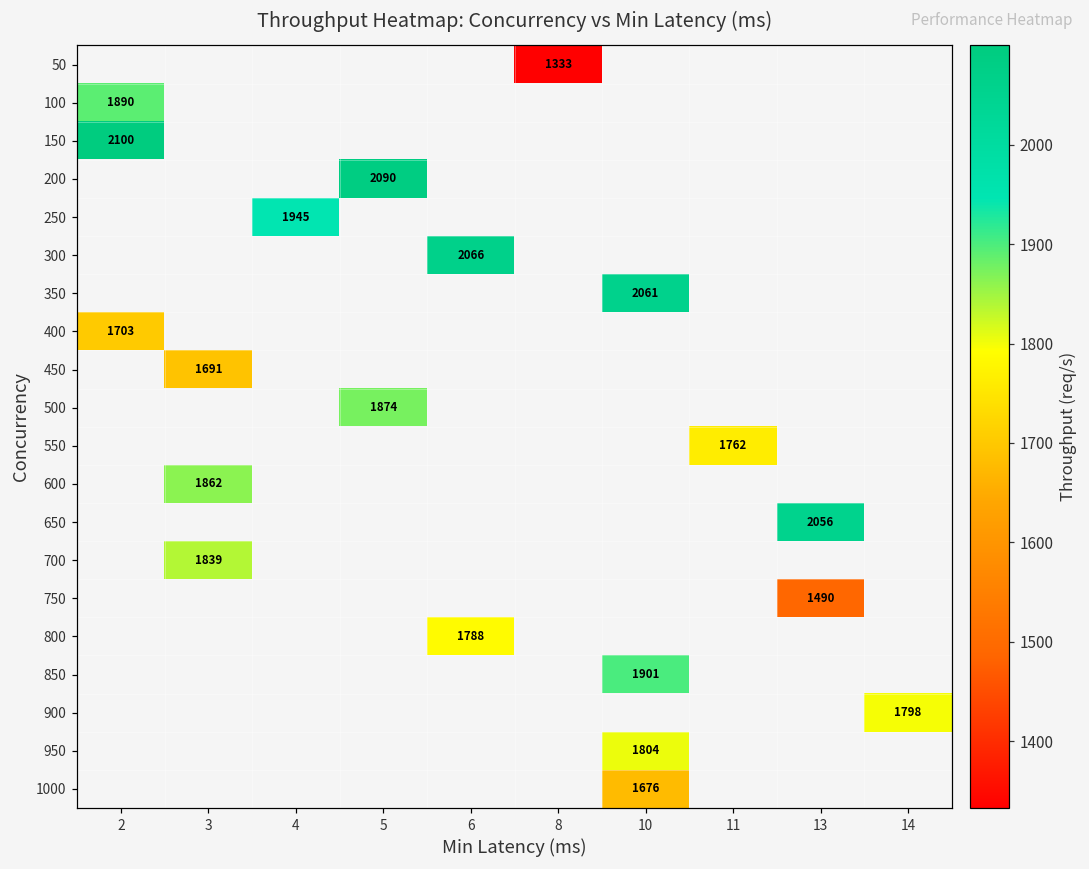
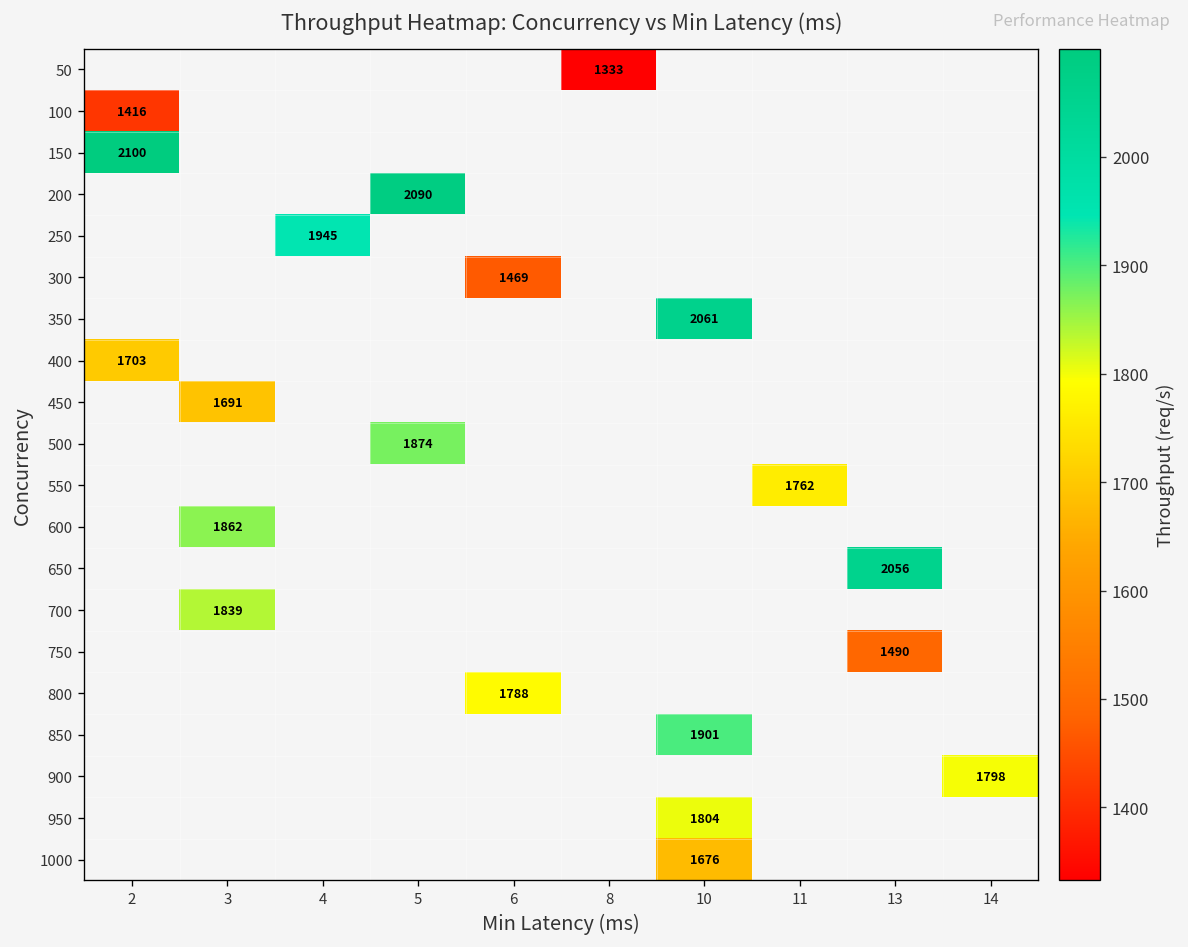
100, 2: 1890 -> 1416
300, 6: 2066 -> 1469
